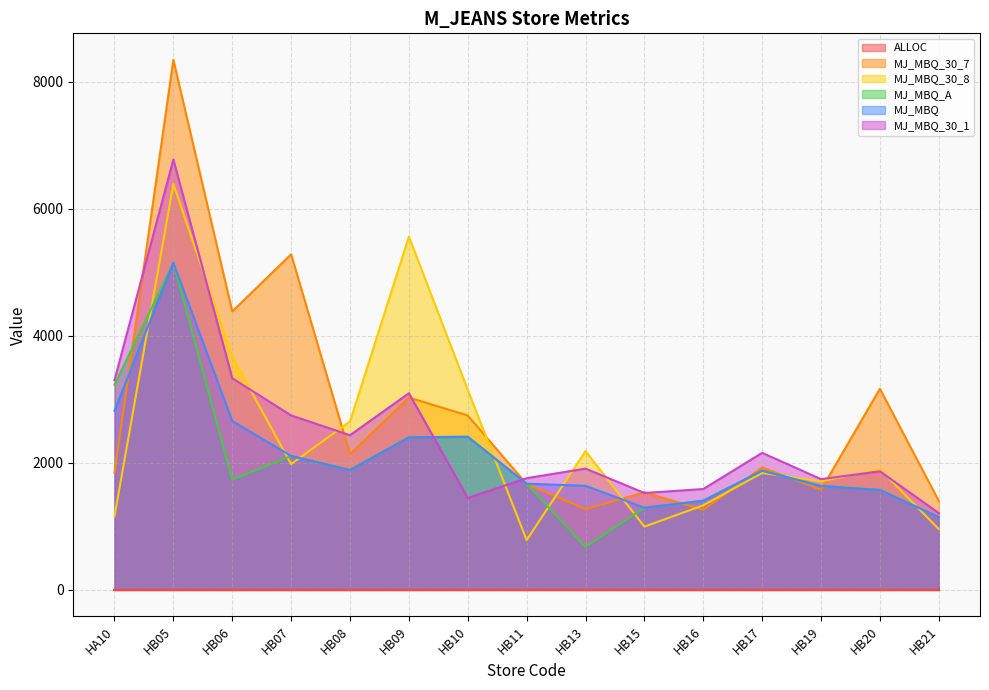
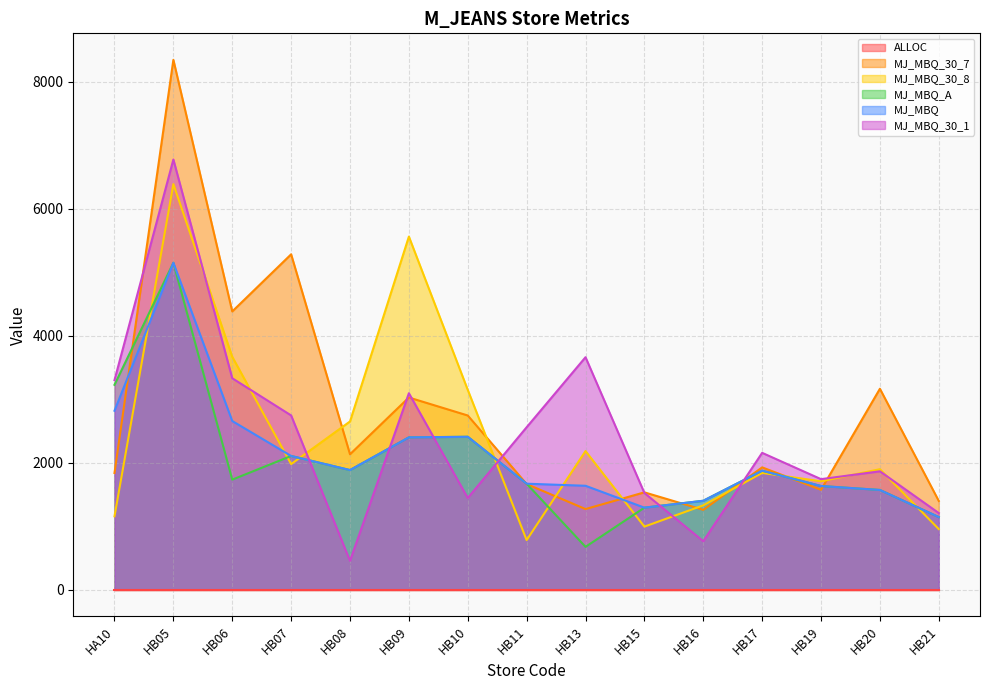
MJ_MBQ_30_1, HB08: 2400 -> 500
MJ_MBQ_30_1, HB11: 1800 -> 2600
MJ_MBQ_30_1, HB13: 1900 -> 3700
MJ_MBQ_30_1, HB16: 1600 -> 800
